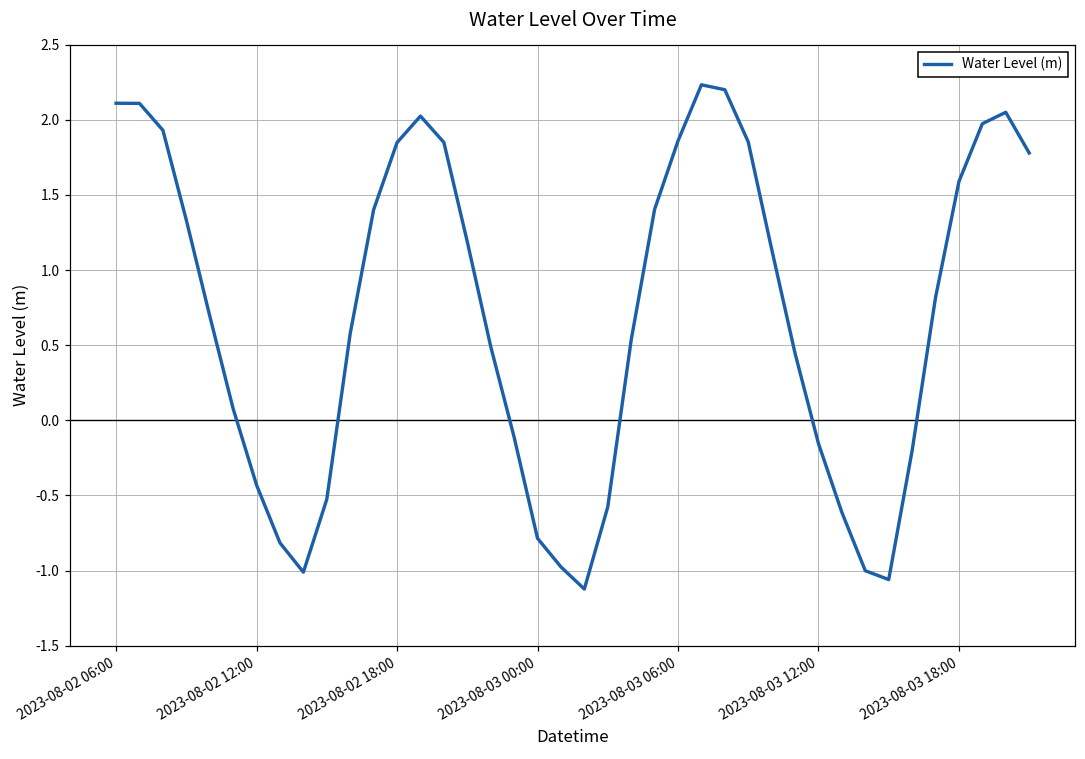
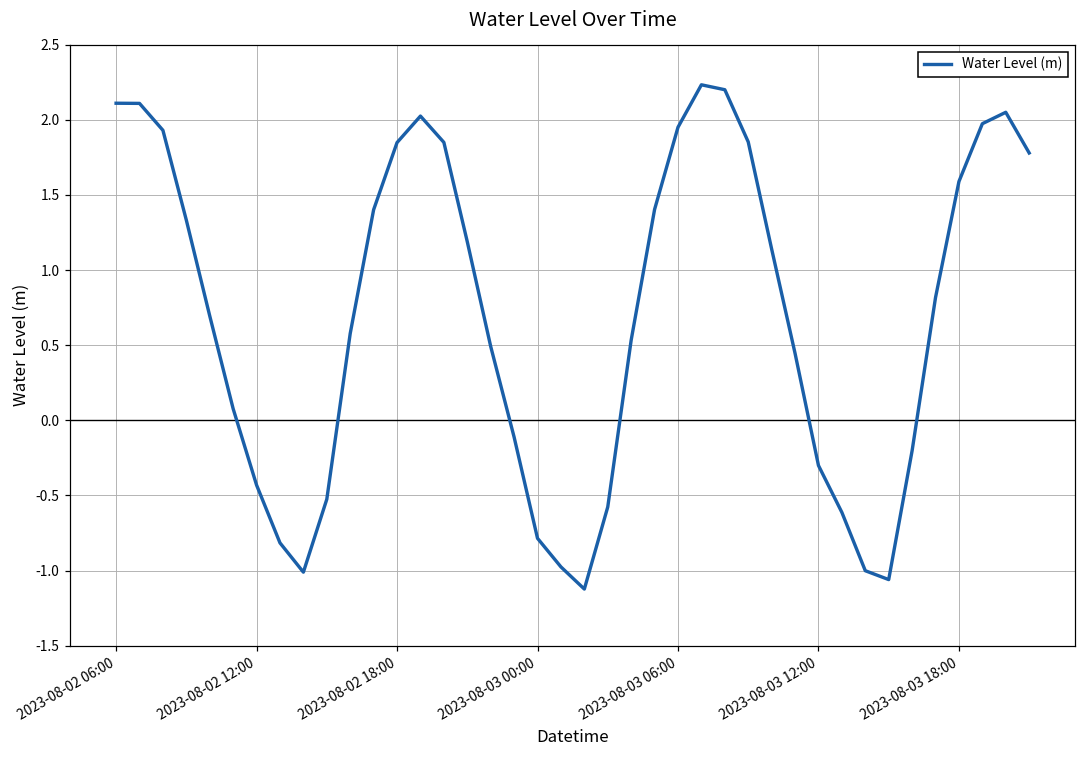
2023-08-03 06:00: 1.86 -> 1.95
2023-08-03 12:00: -0.15 -> -0.30
